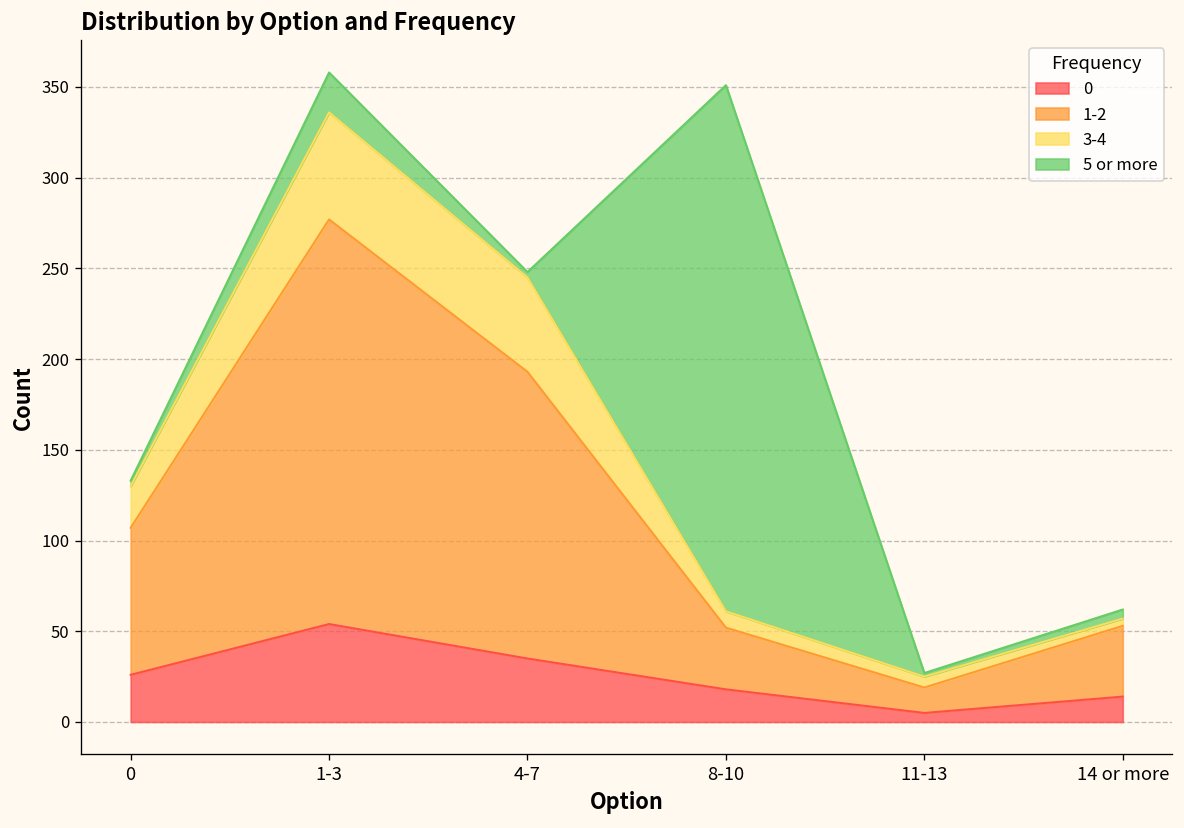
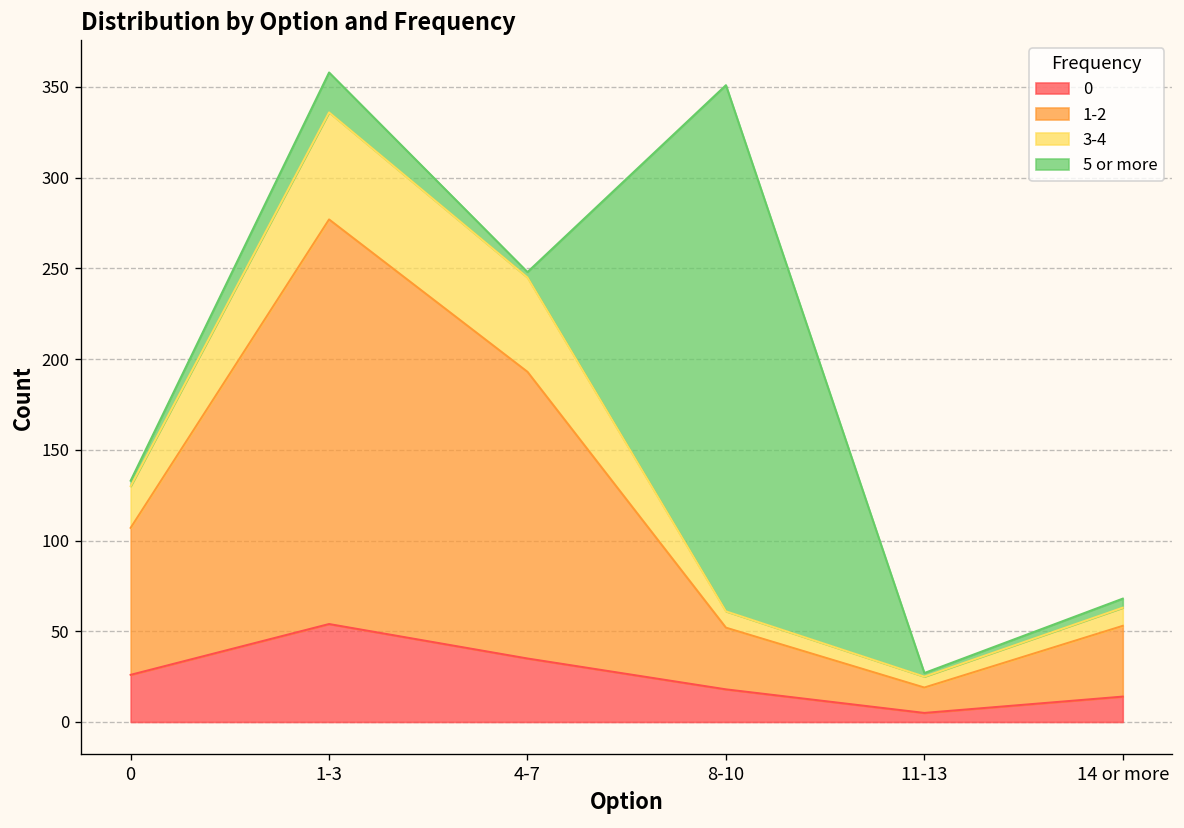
3-4, 14 or more: 4 -> 10
